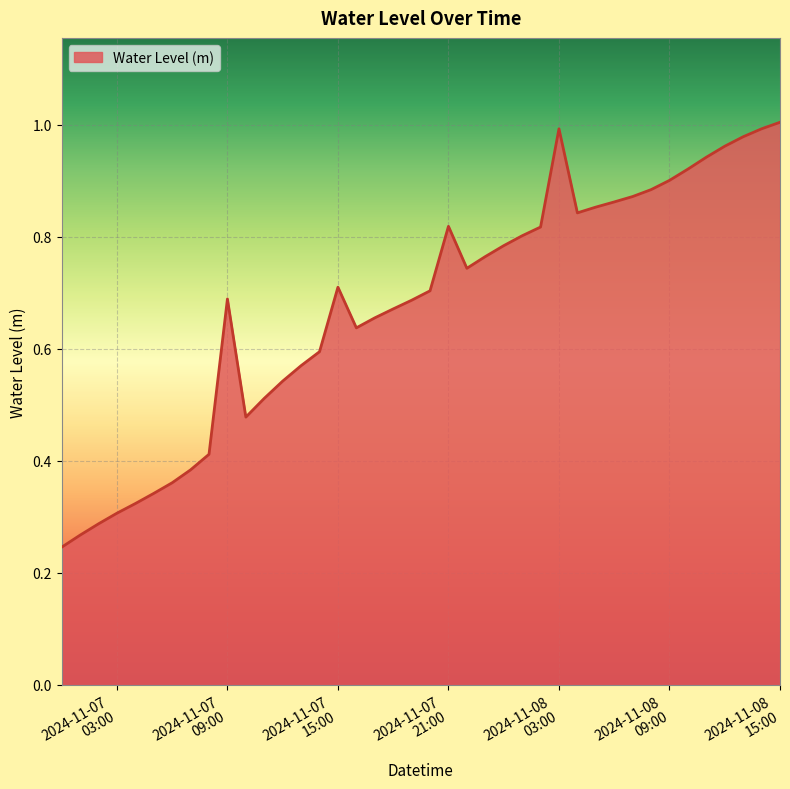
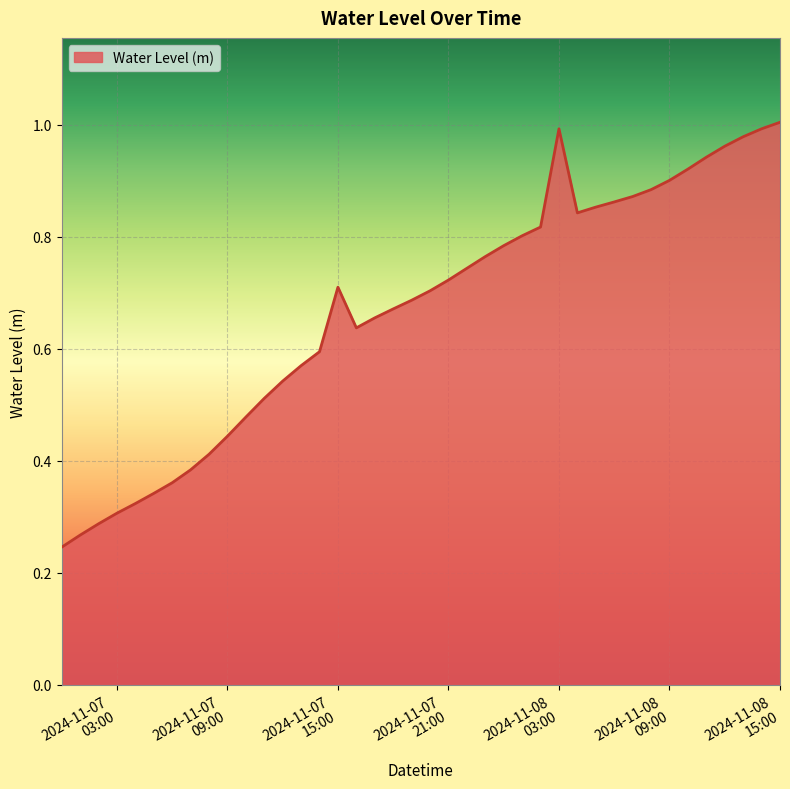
2024-11-07 09:00: 0.69 -> 0.44
2024-11-07 21:00: 0.82 -> 0.72
